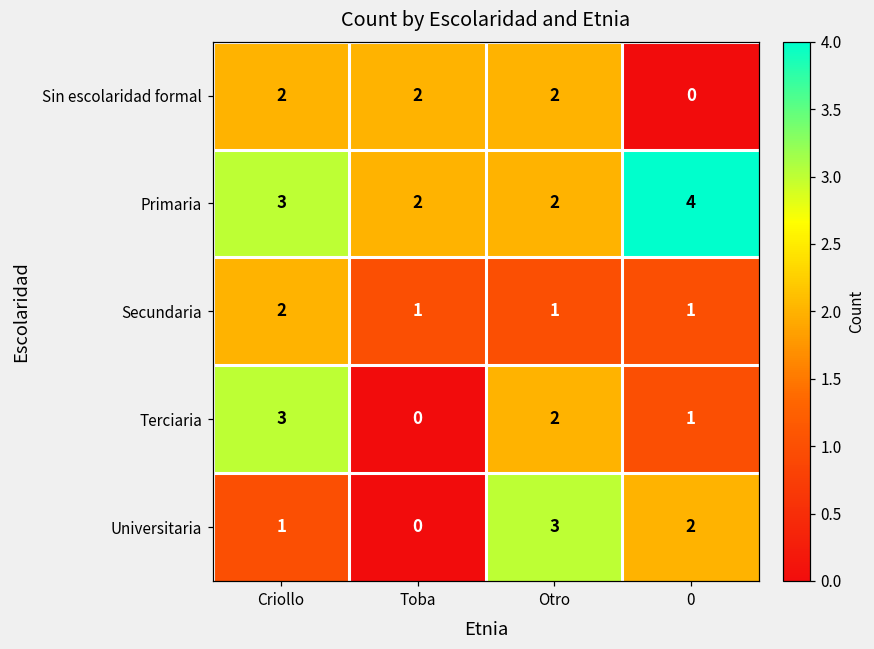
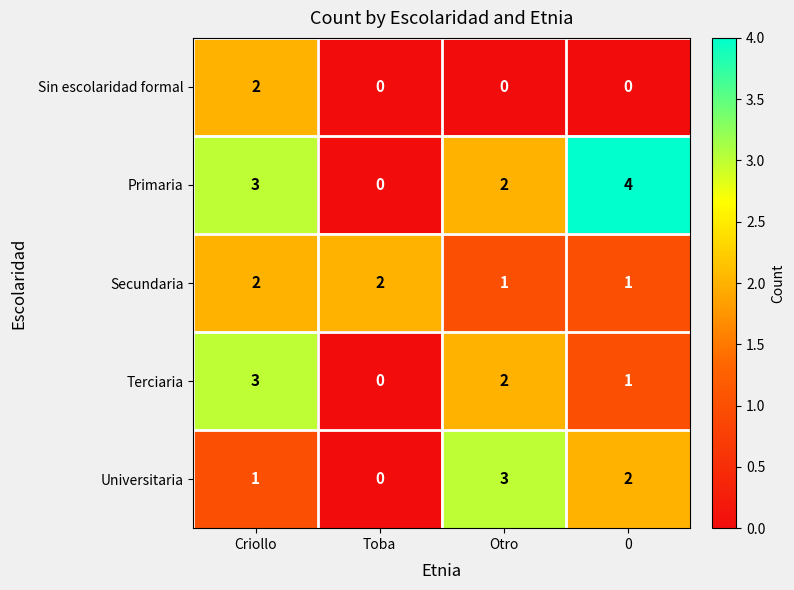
Sin escolaridad formal, Toba: 2 -> 0
Sin escolaridad formal, Otro: 2 -> 0
Primaria, Toba: 2 -> 0
Secundaria, Toba: 1 -> 2
